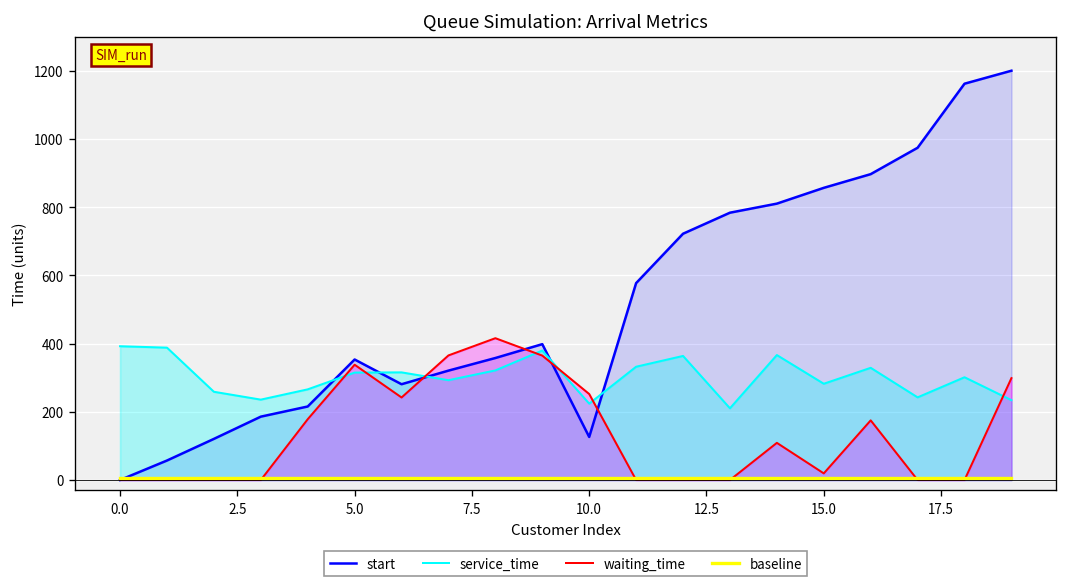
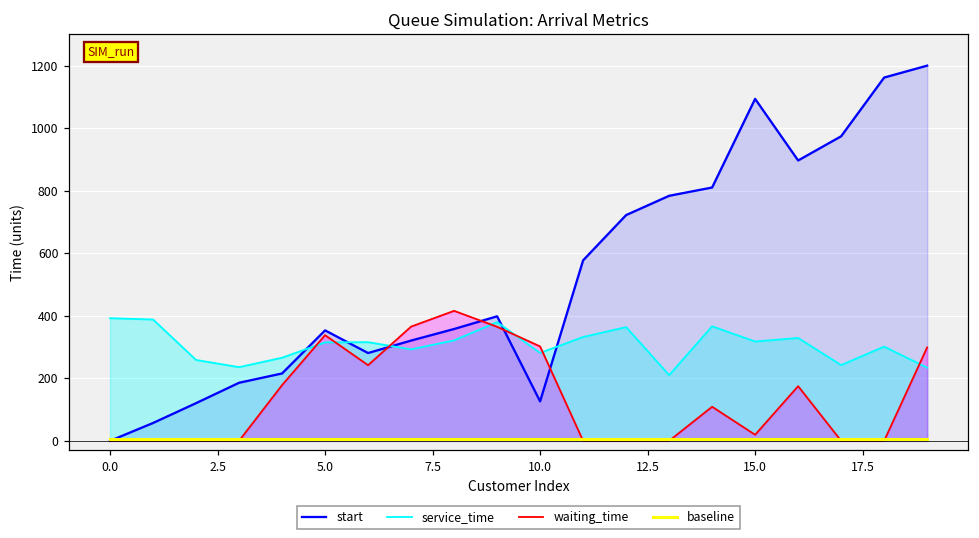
service_time, 10.0: 220 -> 280
waiting_time, 10.0: 250 -> 300
start, 15.0: 860 -> 1090
service_time, 15.0: 280 -> 320
